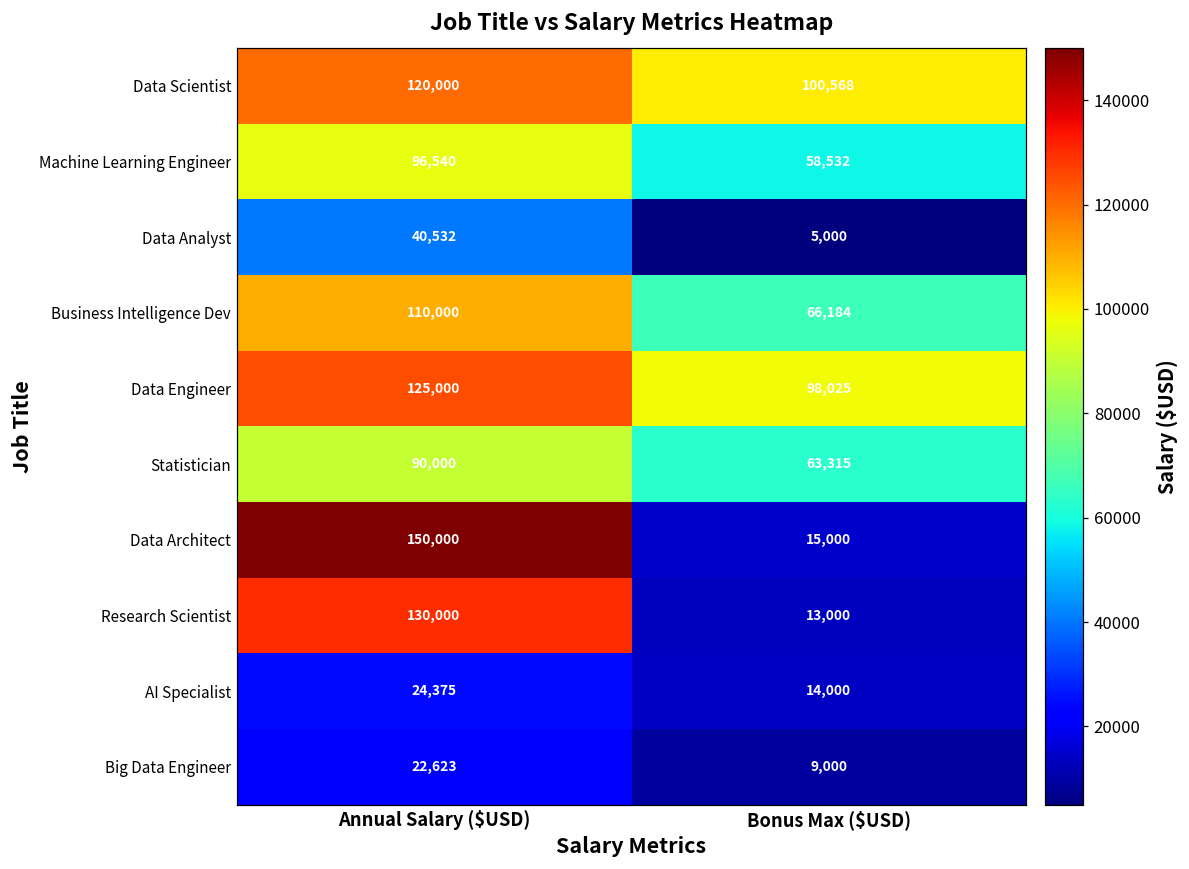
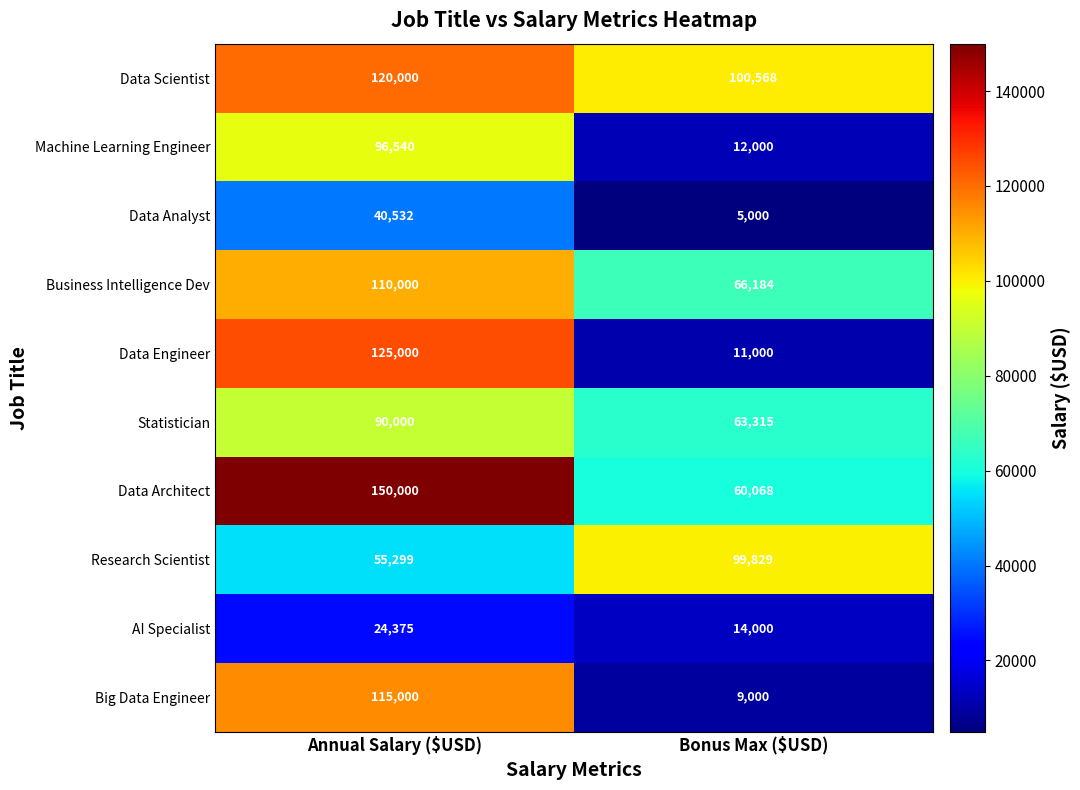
Machine Learning Engineer, Bonus Max ($USD): 58,532 -> 12,000
Data Engineer, Bonus Max ($USD): 98,025 -> 11,000
Data Architect, Bonus Max ($USD): 15,000 -> 60,068
Research Scientist, Annual Salary ($USD): 130,000 -> 55,299
Research Scientist, Bonus Max ($USD): 13,000 -> 99,829
Big Data Engineer, Annual Salary ($USD): 22,623 -> 115,000
